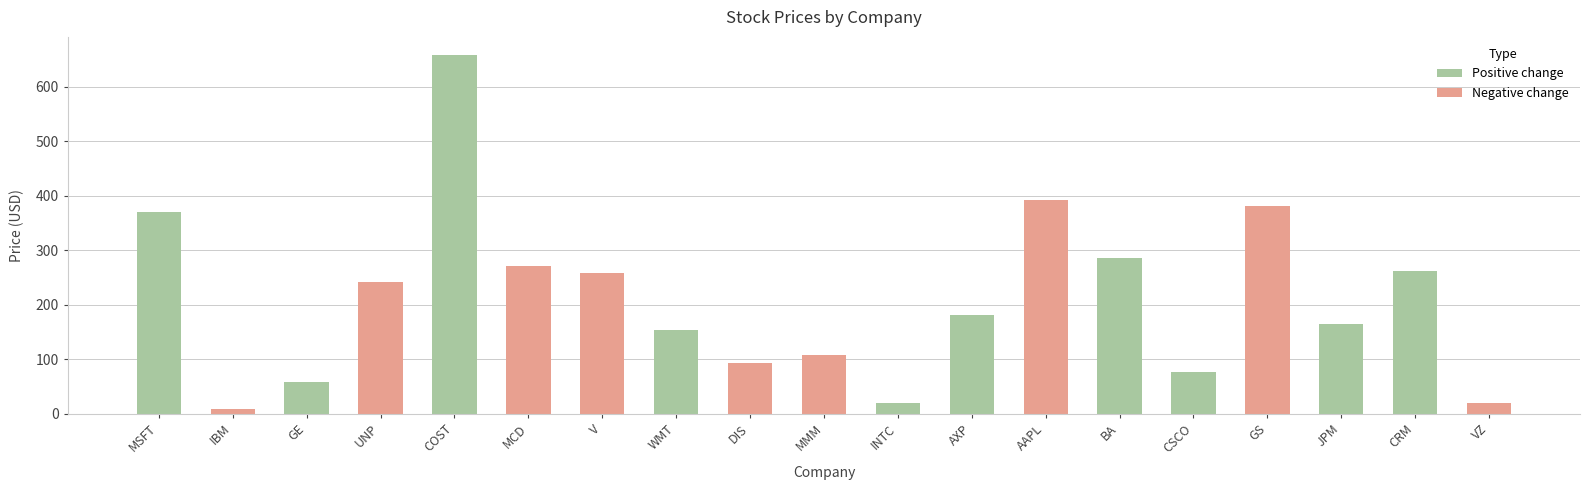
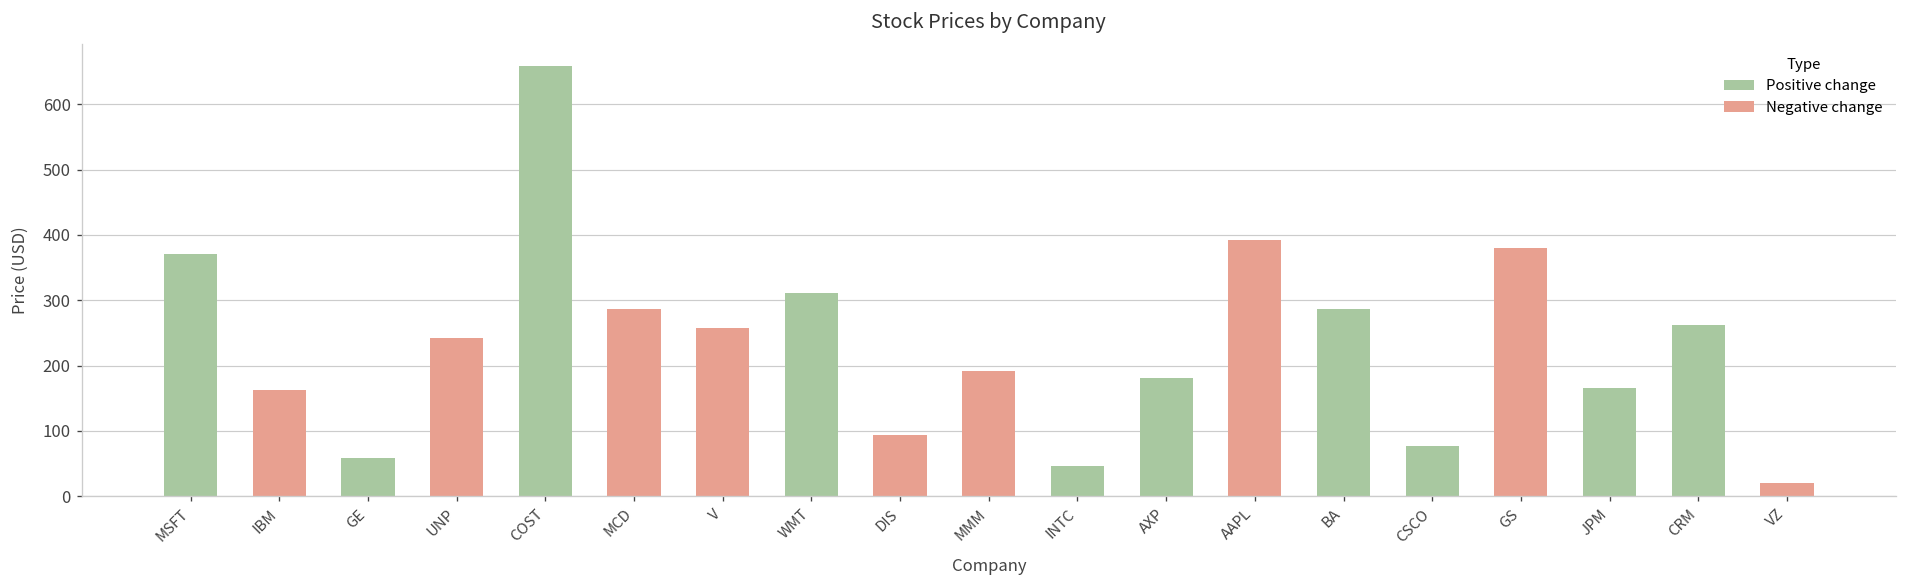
IBM: 10 -> 160
MCD: 270 -> 290
WMT: 150 -> 310
MMM: 110 -> 190
INTC: 20 -> 50
